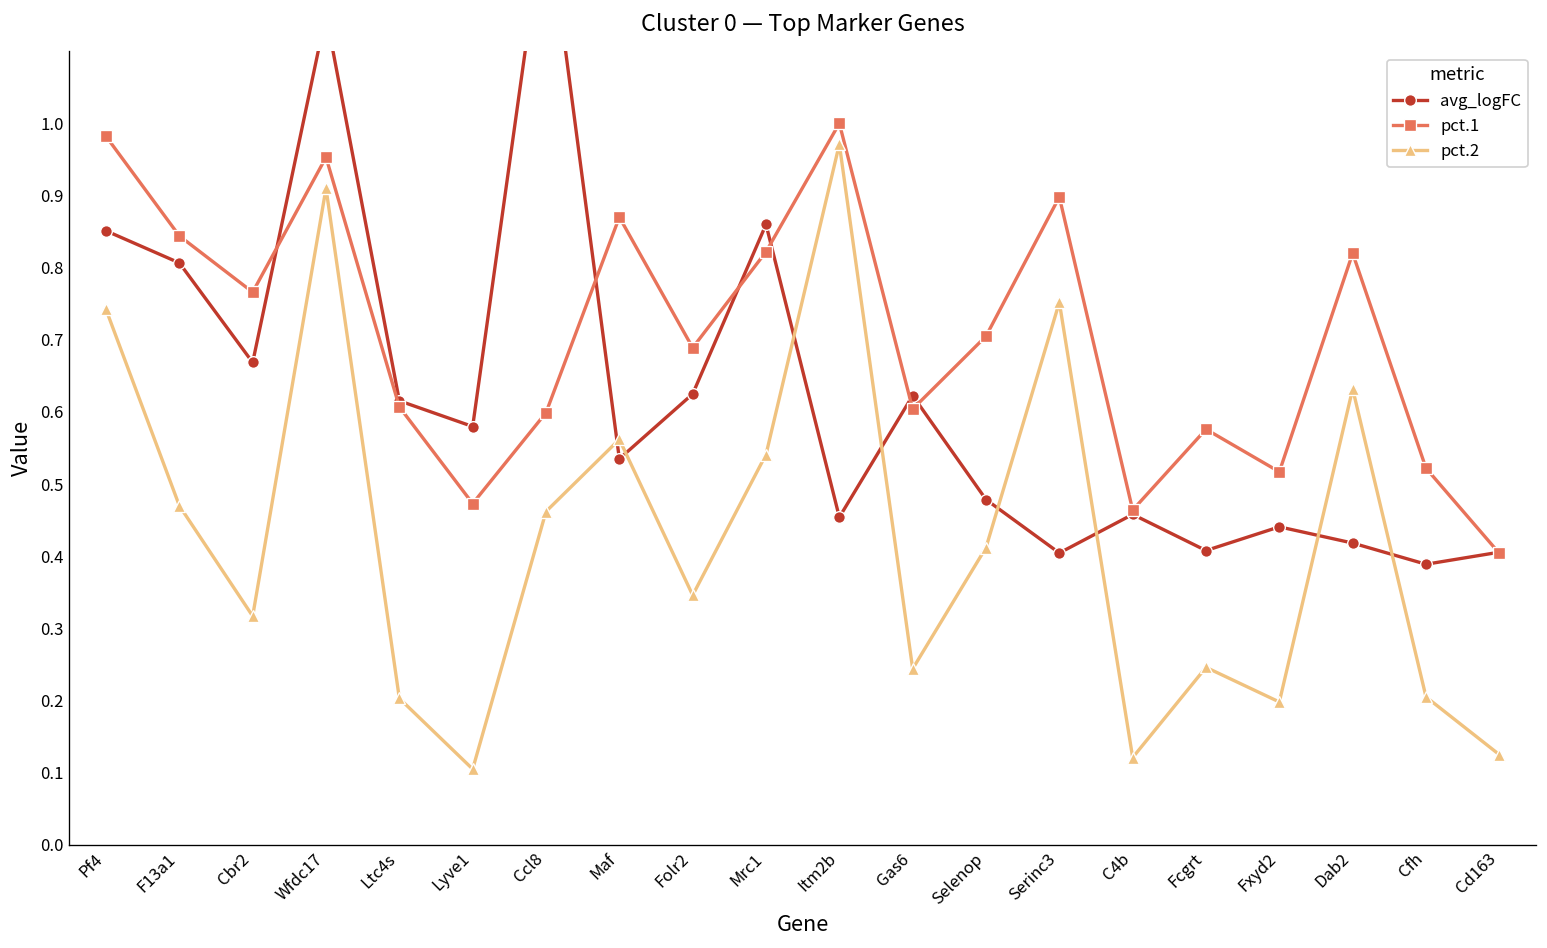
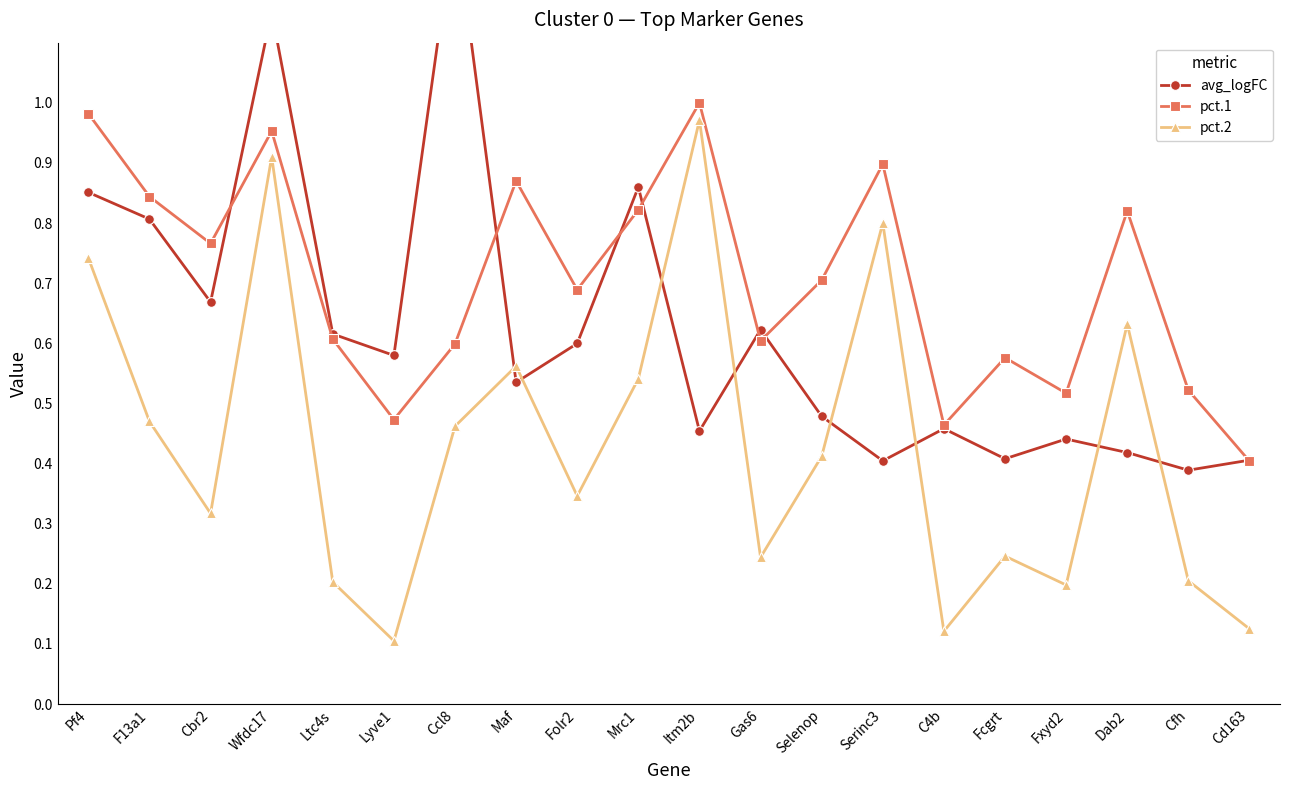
avg_logFC, Folr2: 0.62 -> 0.60
pct.2, Serinc3: 0.75 -> 0.80
